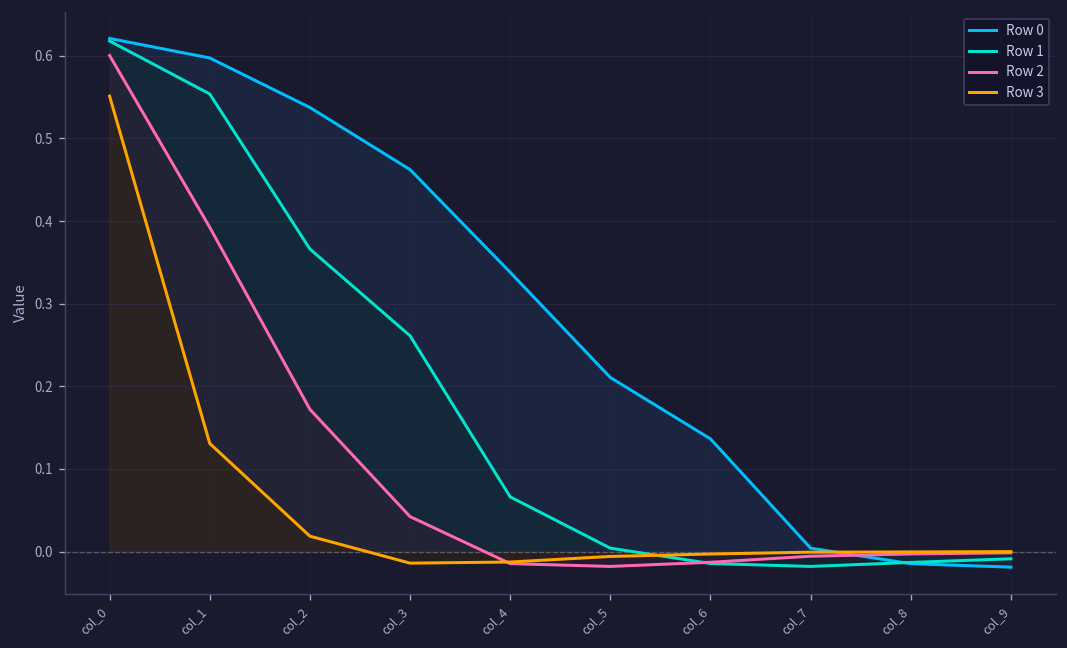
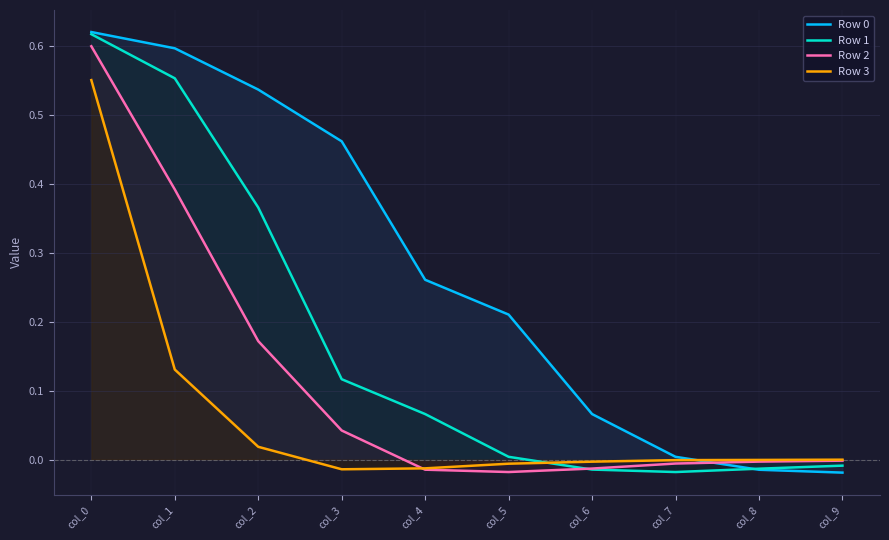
Row 1, col_3: 0.26 -> 0.12
Row 0, col_4: 0.34 -> 0.26
Row 0, col_6: 0.14 -> 0.07
